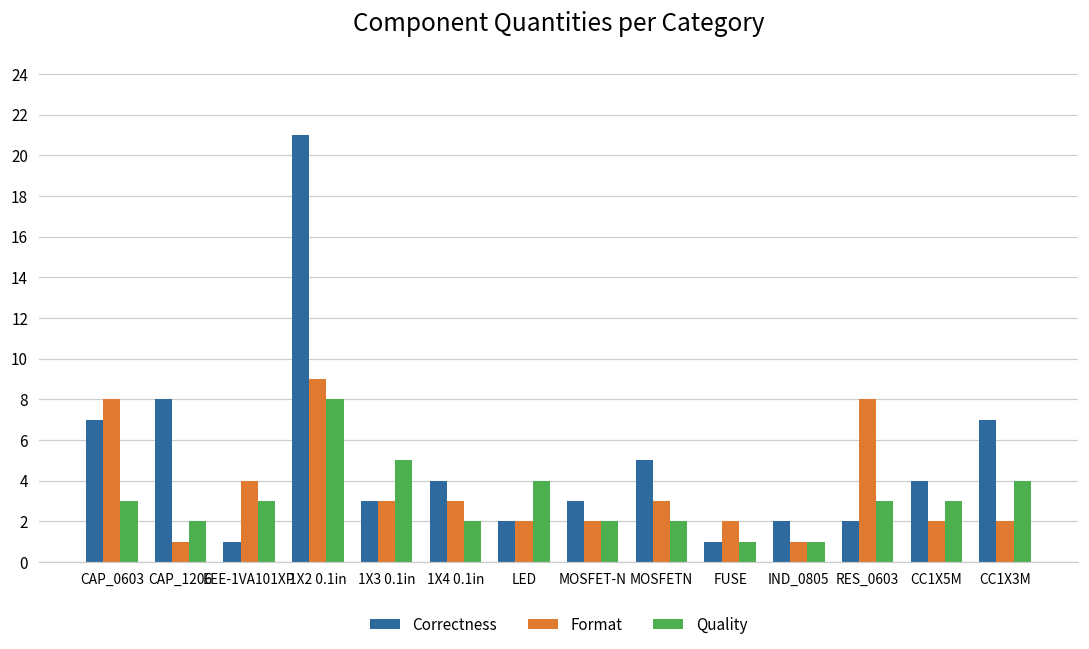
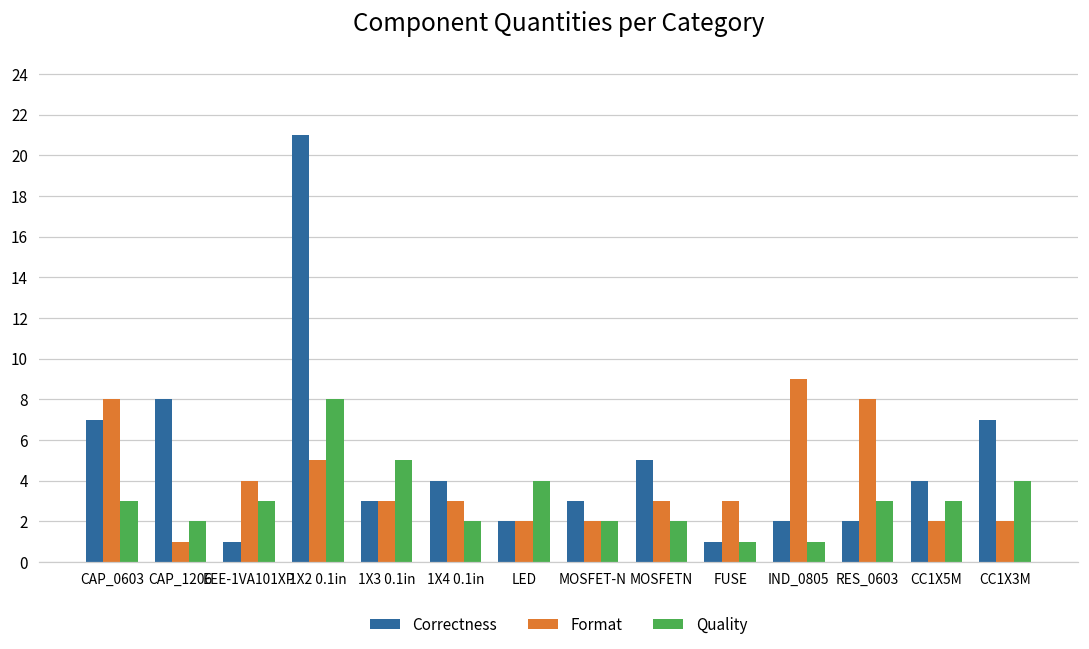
Format, 1X2 0.1in: 9 -> 5
Format, FUSE: 2 -> 3
Format, IND_0805: 1 -> 9
